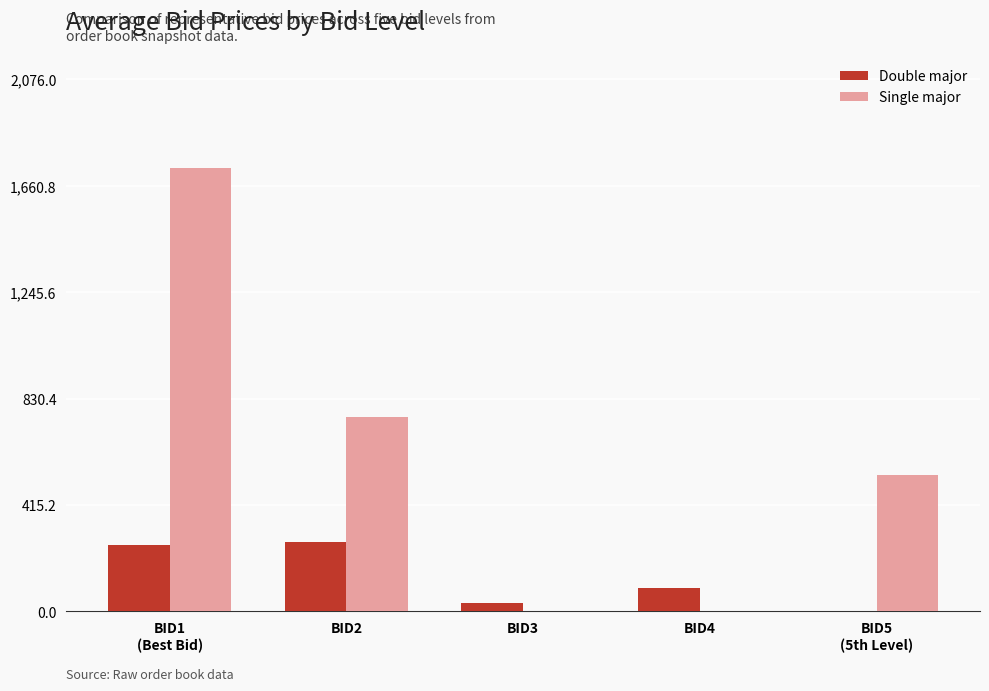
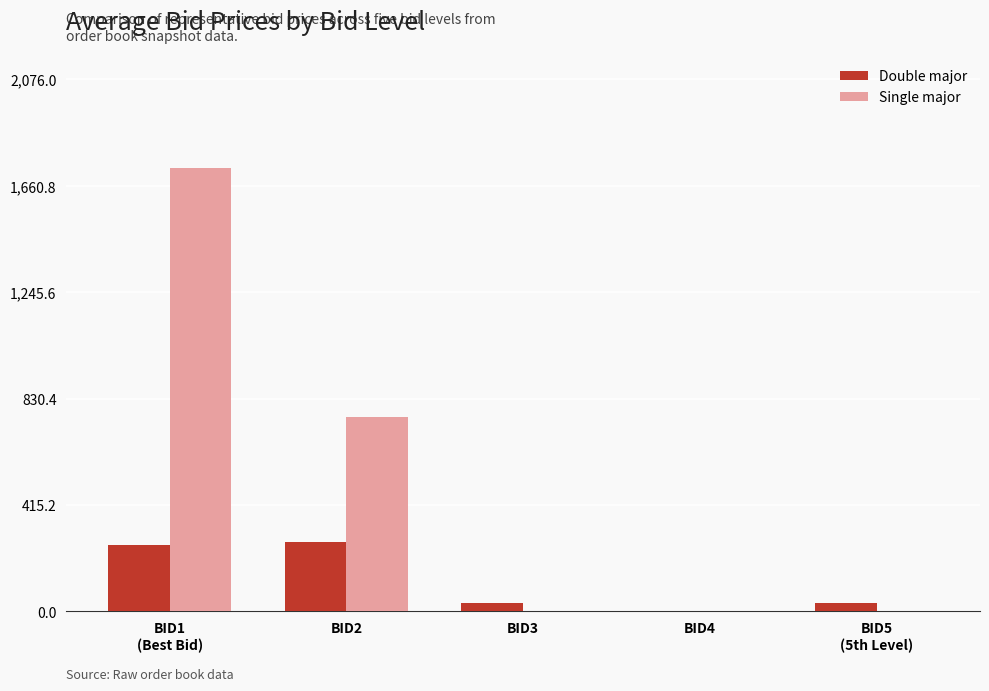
Double major, BID4: 90 -> 0
Double major, BID5 (5th Level): 0 -> 30
Single major, BID5 (5th Level): 530 -> 0
